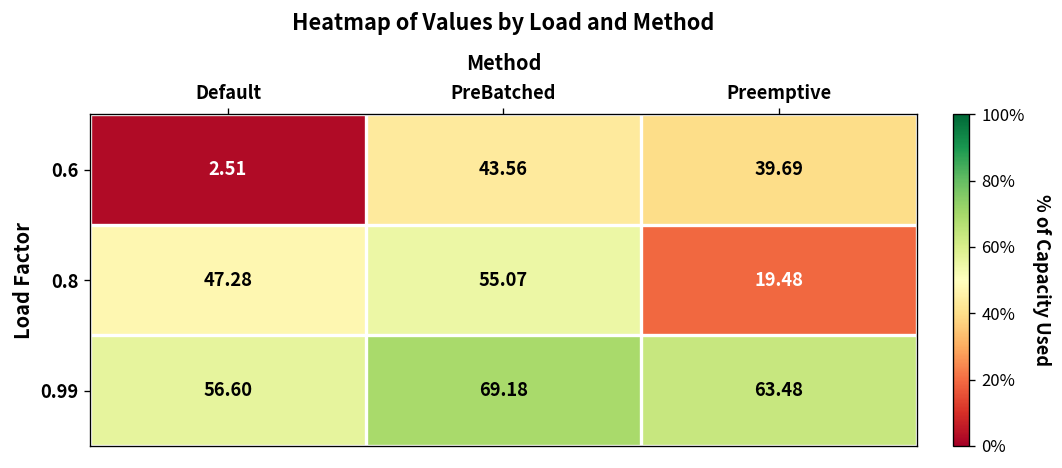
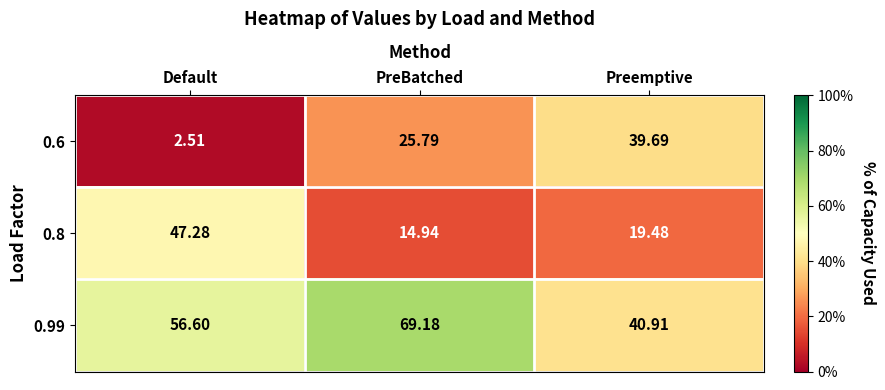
0.6, PreBatched: 43.56 -> 25.79
0.8, PreBatched: 55.07 -> 14.94
0.99, Preemptive: 63.48 -> 40.91
